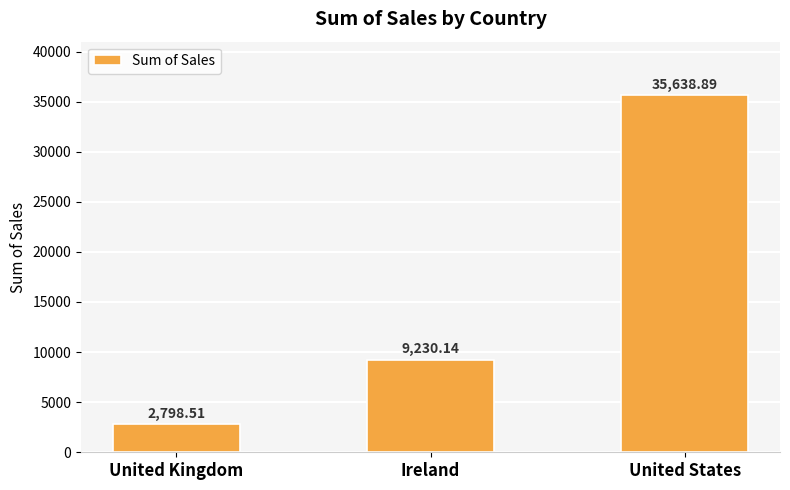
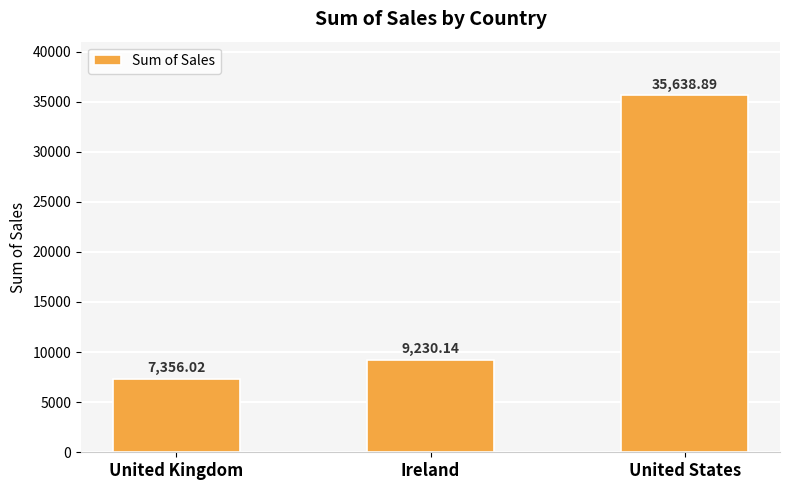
United Kingdom: 2,798.51 -> 7,356.02
